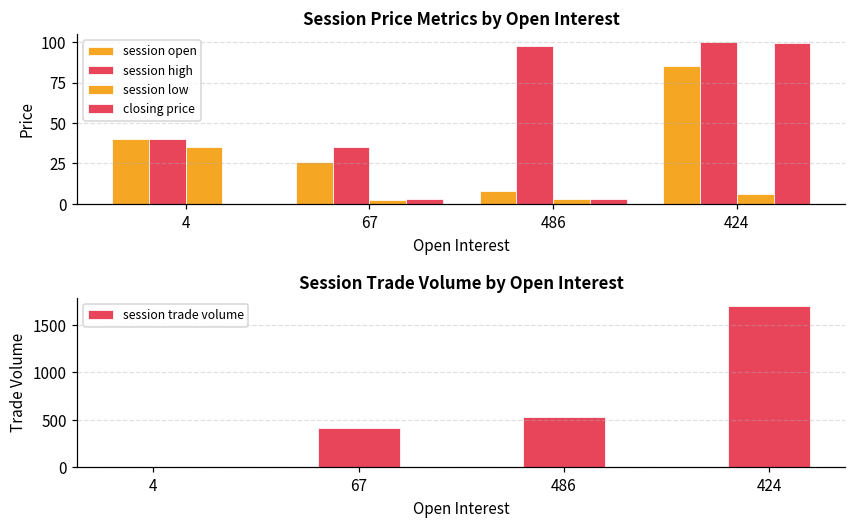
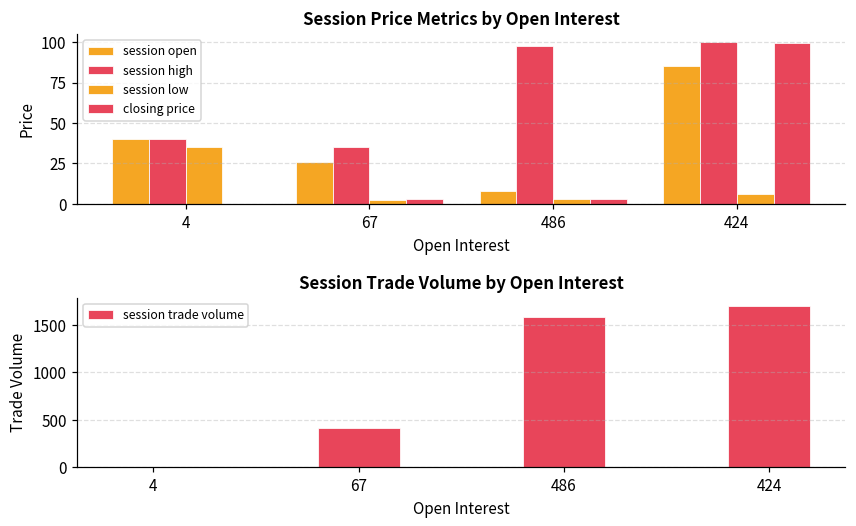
Session Trade Volume by Open Interest, 486: 500 -> 1600
